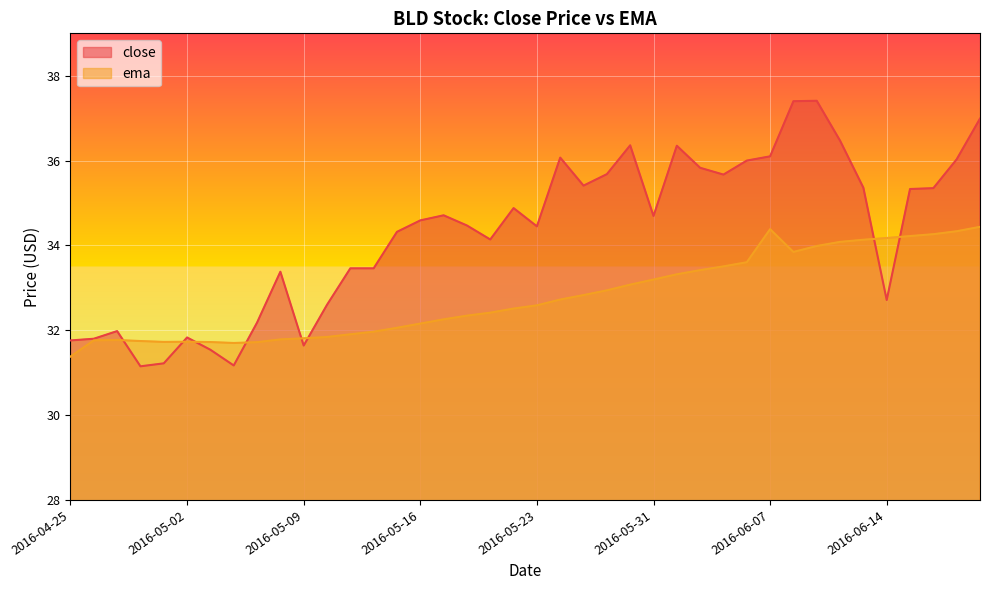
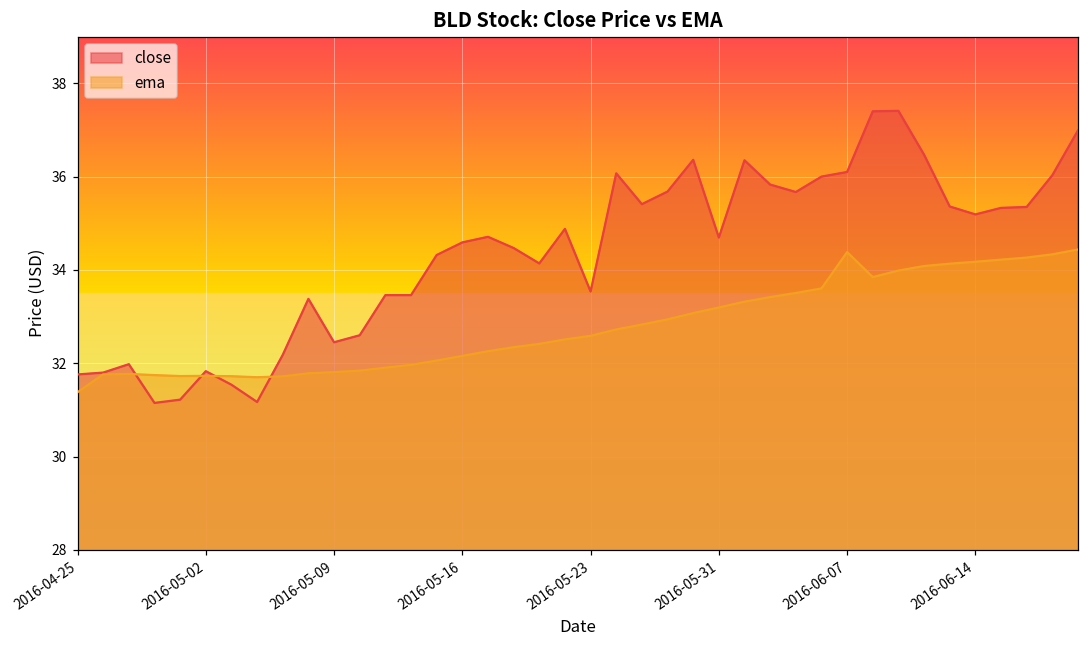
close, 2016-05-09: 31.6 -> 32.5
close, 2016-05-23: 34.5 -> 33.5
close, 2016-06-14: 32.7 -> 35.2
